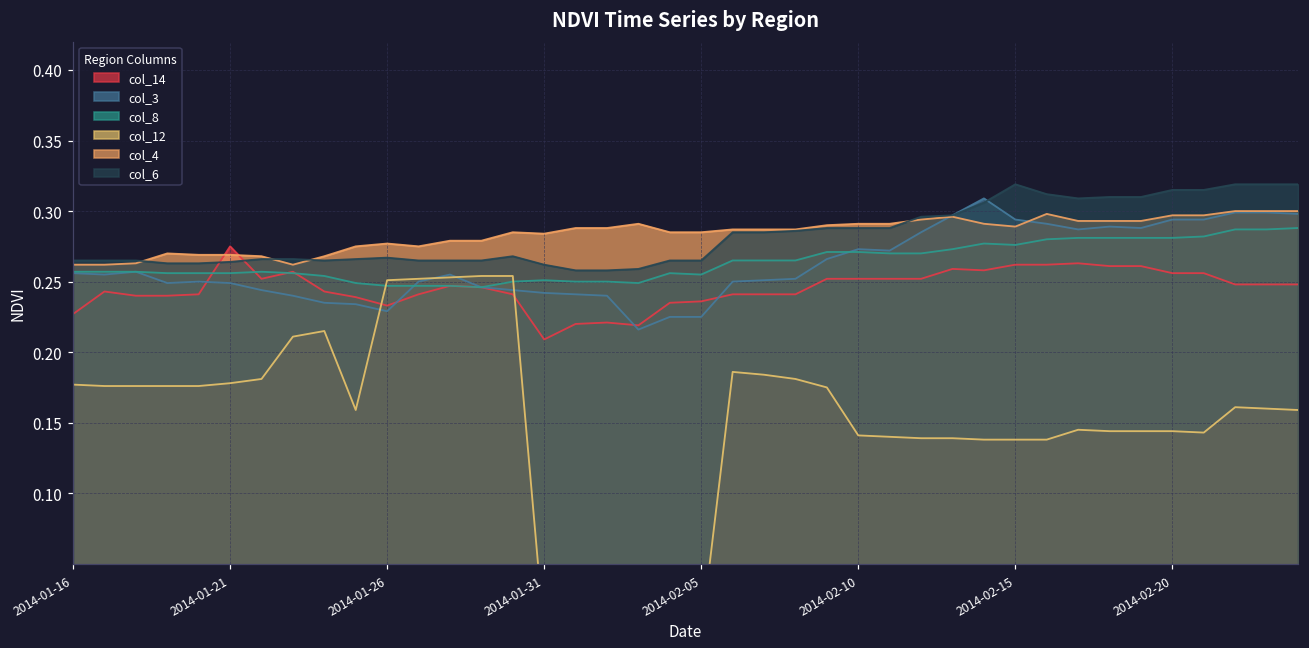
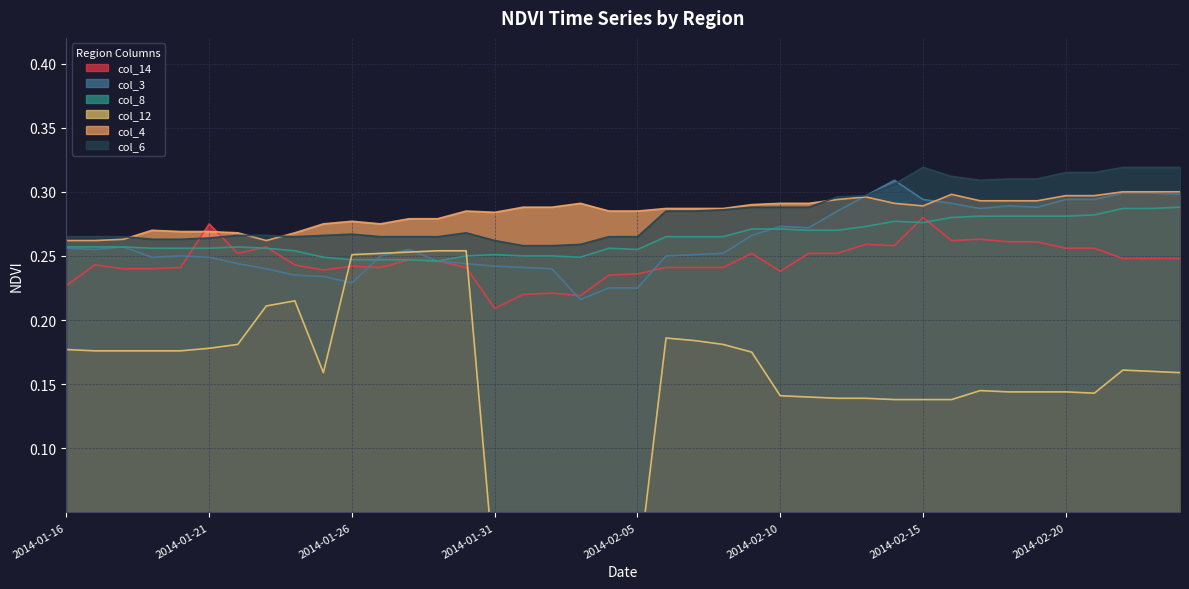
col_14, 2014-01-26: 0.233 -> 0.242
col_14, 2014-02-10: 0.252 -> 0.238
col_14, 2014-02-15: 0.262 -> 0.280
